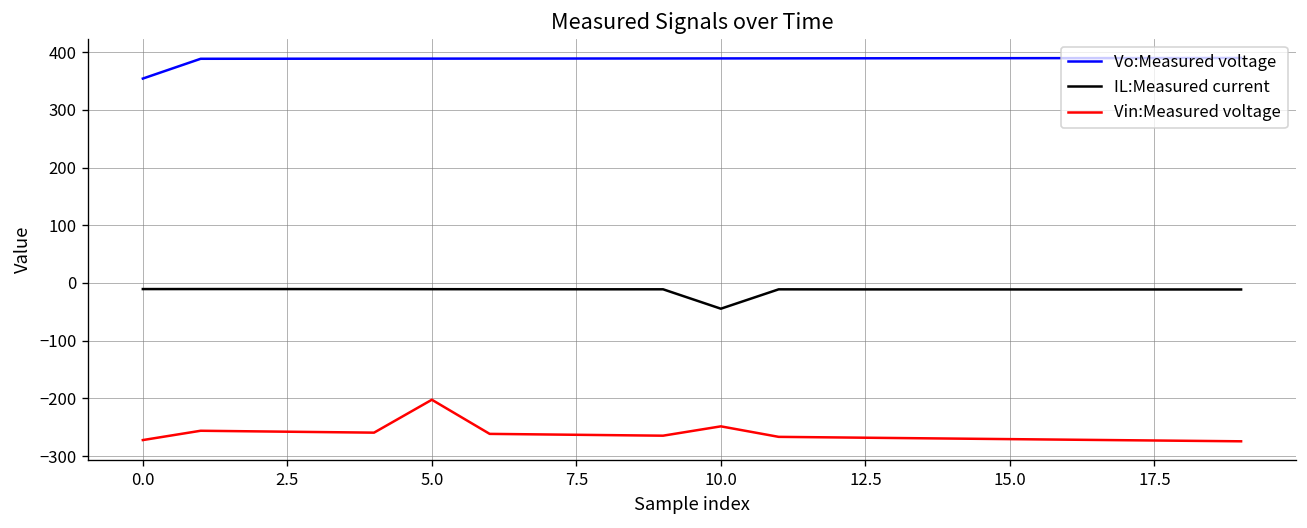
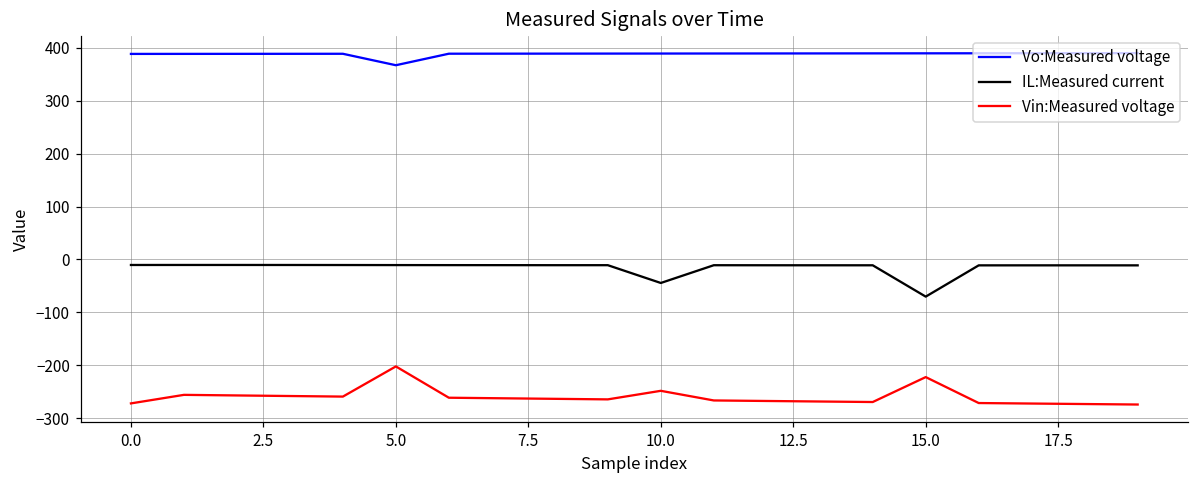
Vo:Measured voltage, 0.0: 350 -> 390
Vo:Measured voltage, 5.0: 390 -> 370
IL:Measured current, 15.0: -10 -> -70
Vin:Measured voltage, 15.0: -270 -> -220
